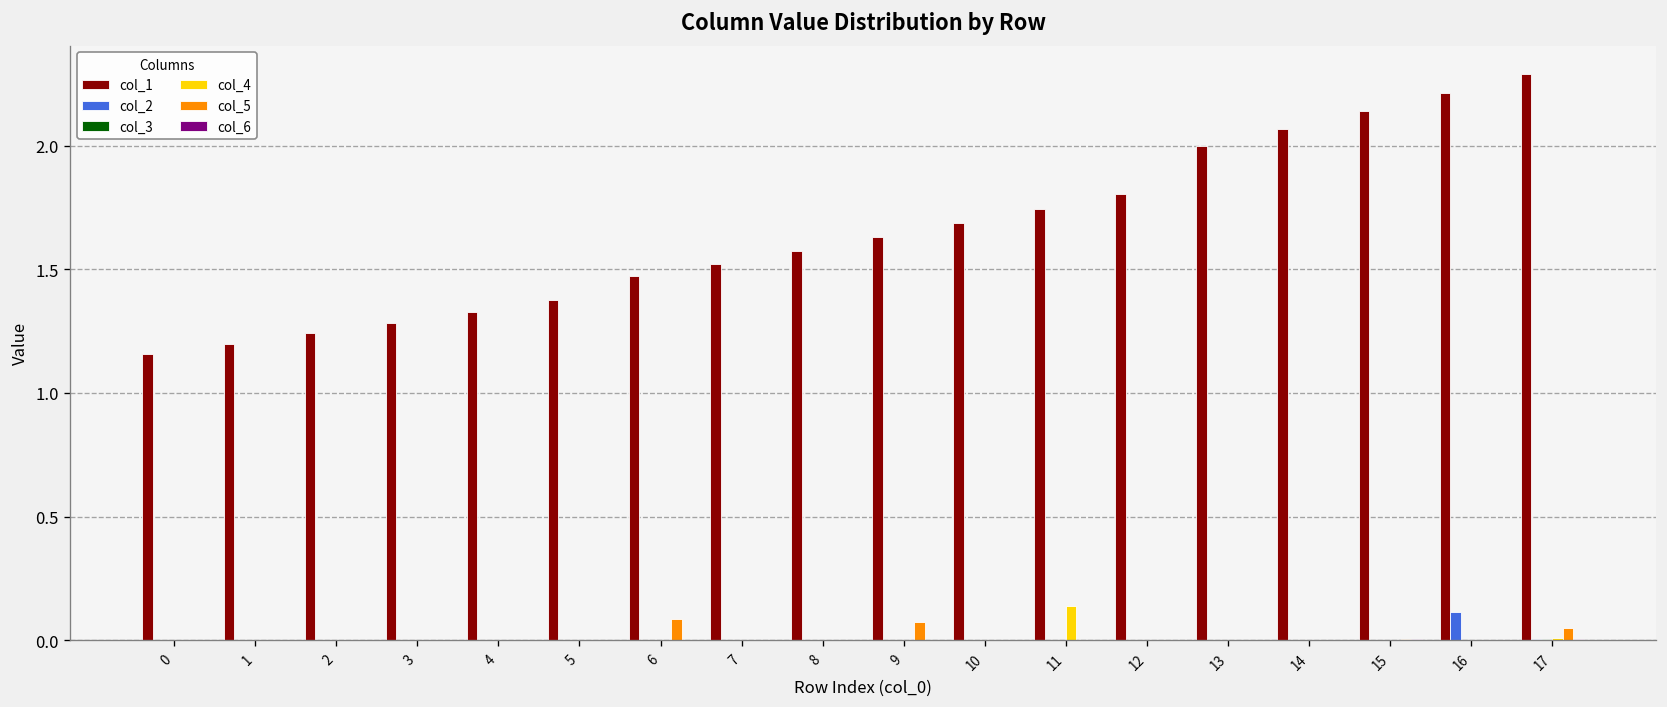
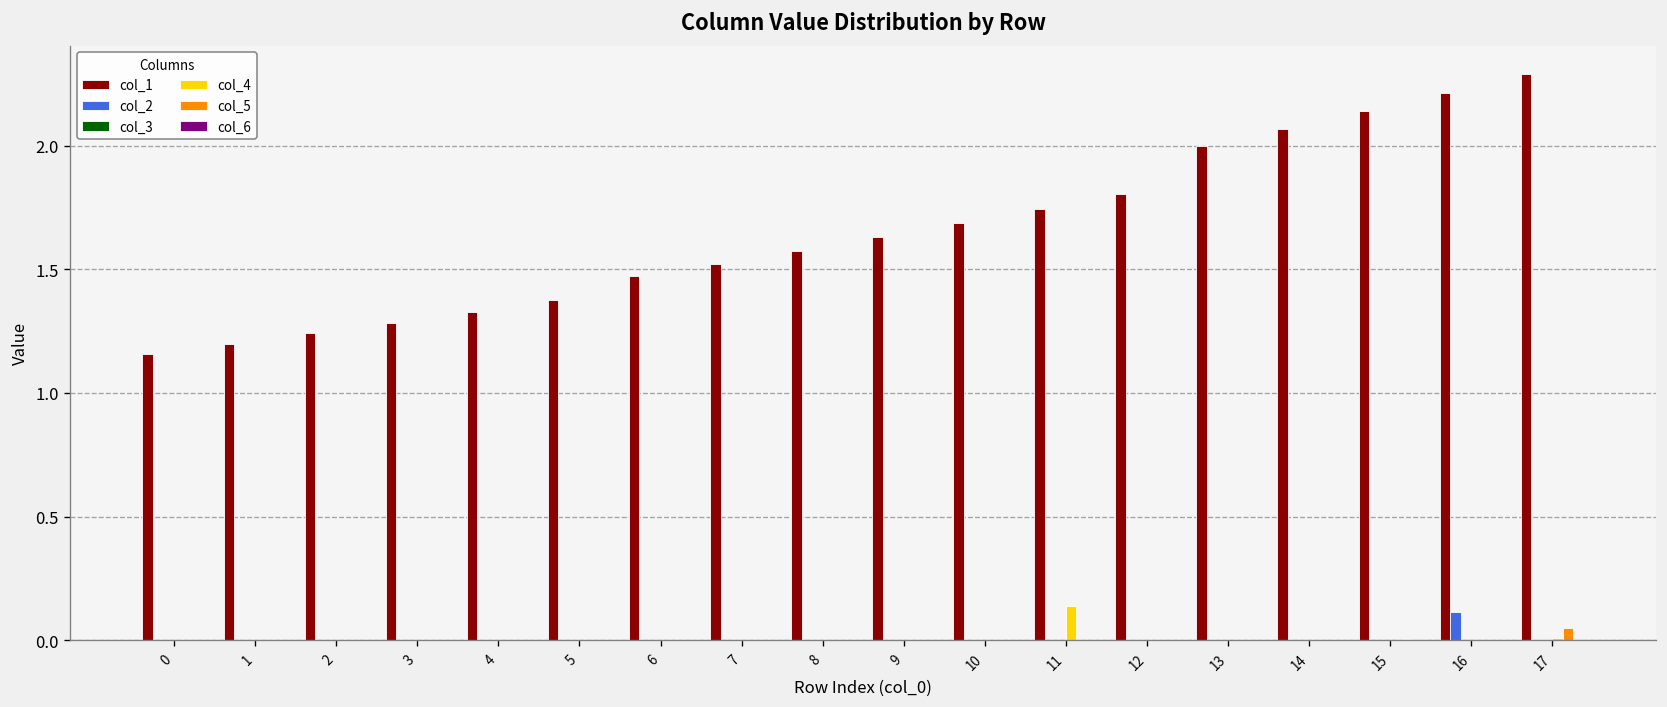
col_5, 6: 0.08 -> 0.00
col_5, 9: 0.08 -> 0.00
